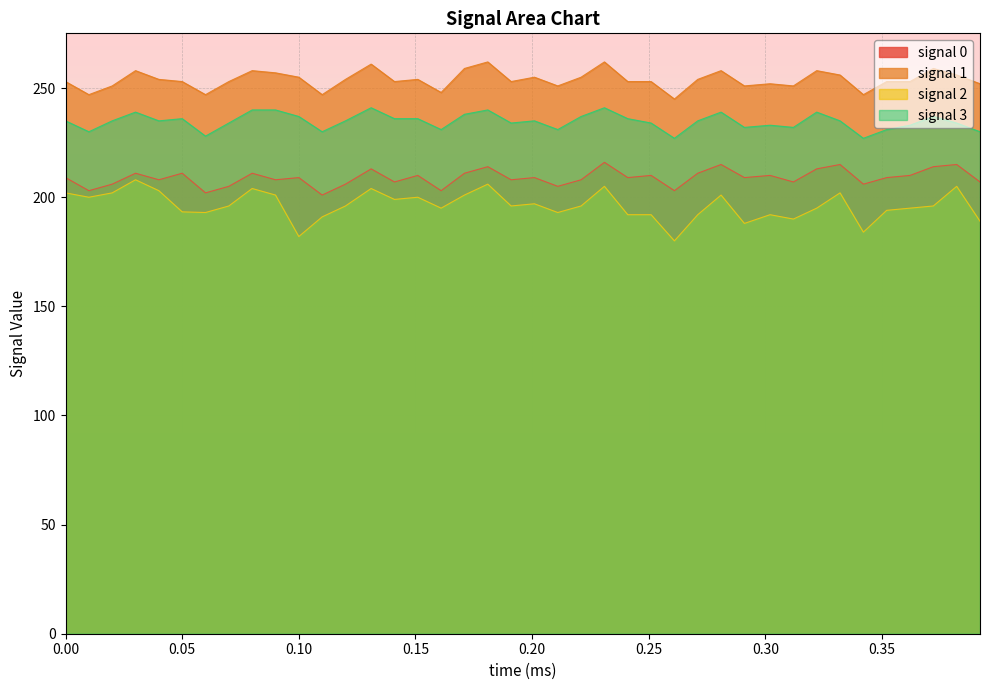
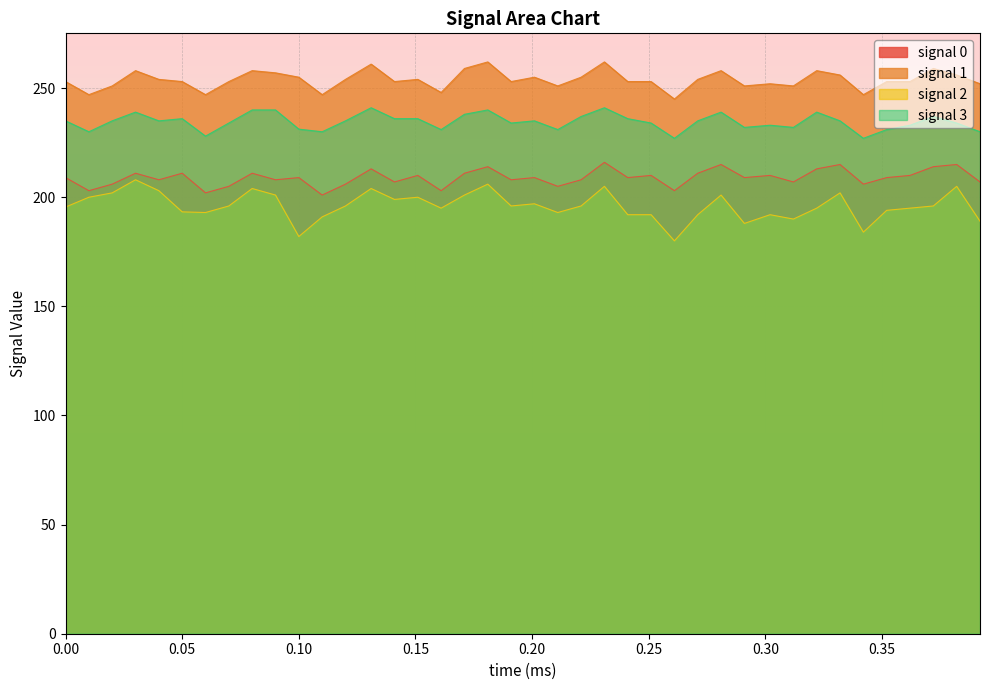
signal 2, 0.00: 202 -> 196
signal 3, 0.10: 237 -> 231
